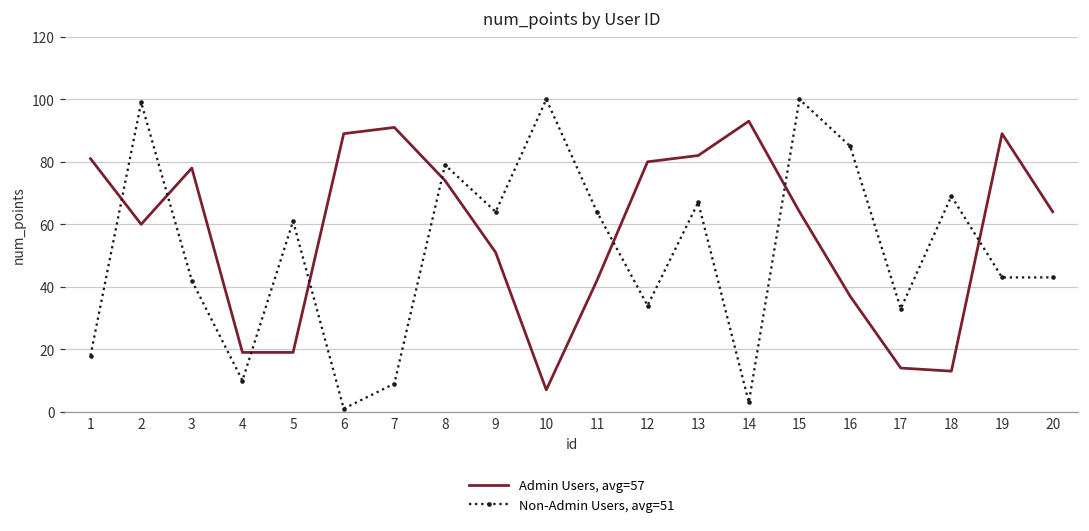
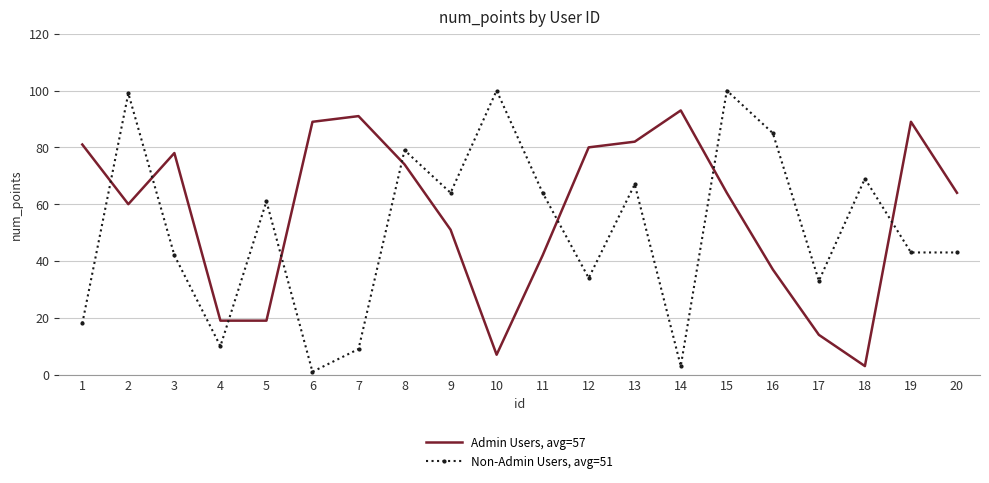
Admin Users, avg=57, 18: 13 -> 3
